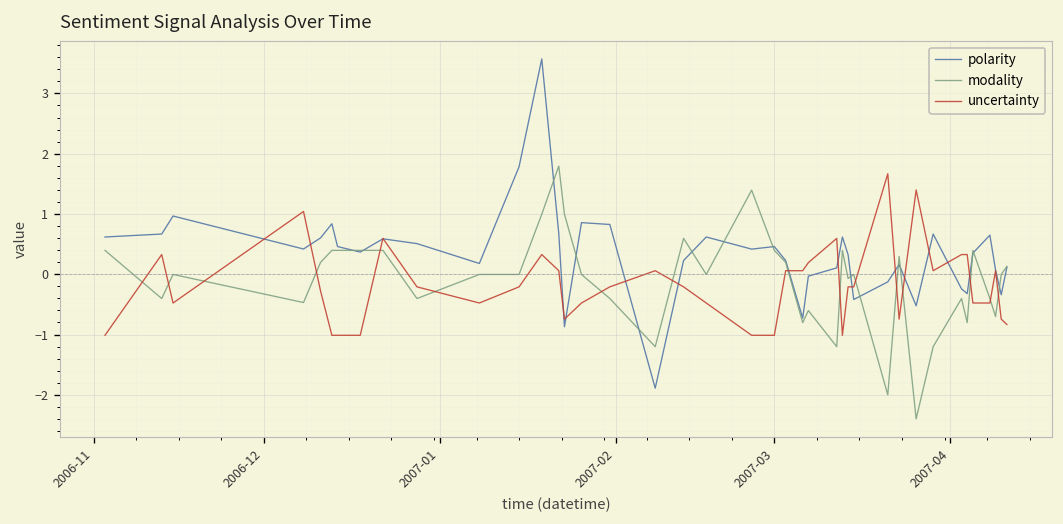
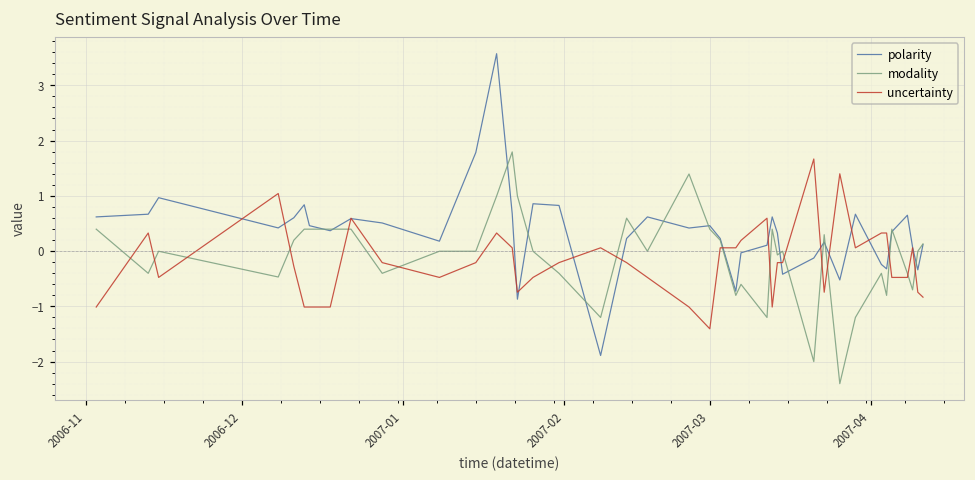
uncertainty, 2007-03: -1.0 -> -1.4
